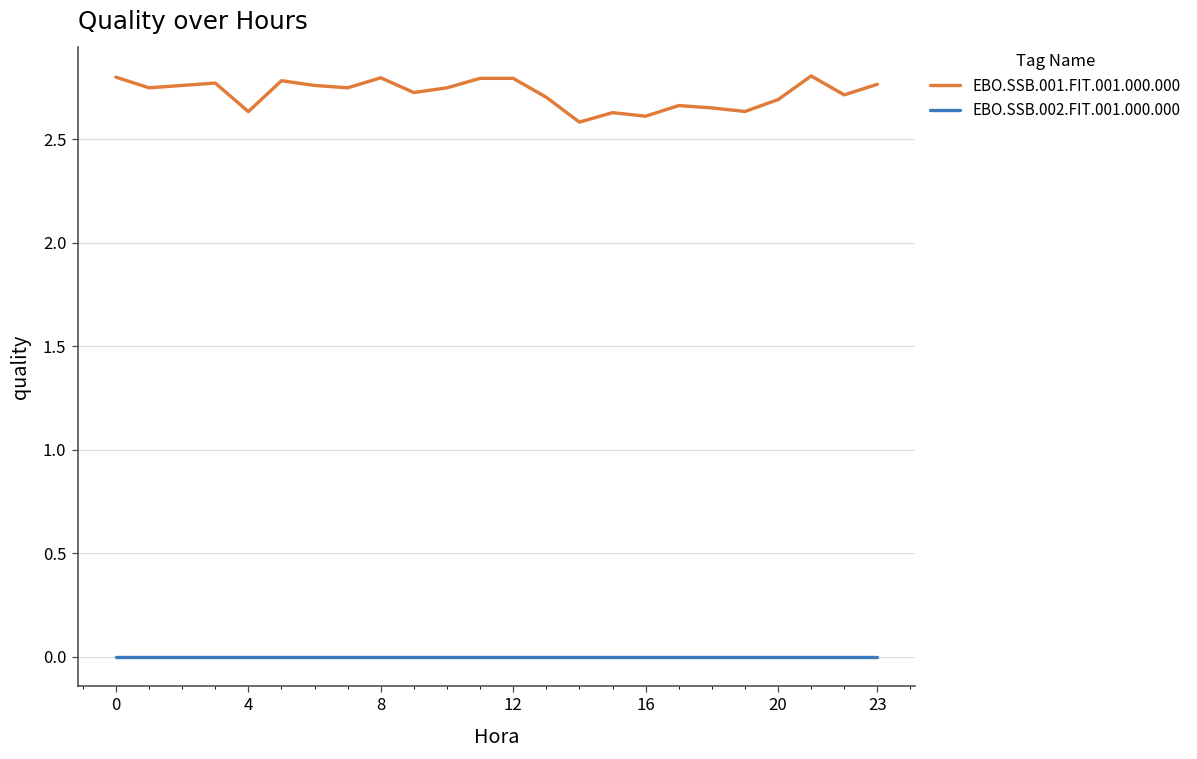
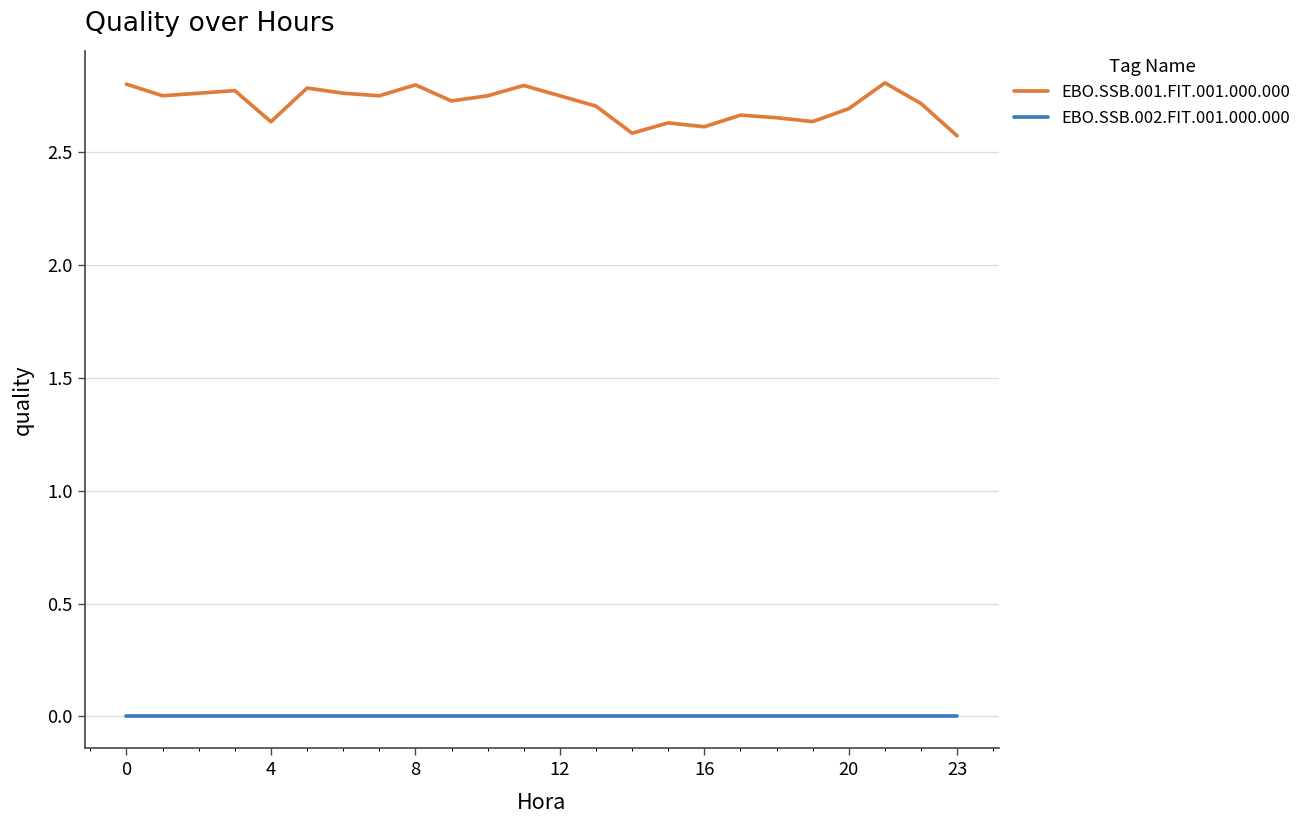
EBO.SSB.001.FIT.001.000.000, 12: 2.79 -> 2.75
EBO.SSB.001.FIT.001.000.000, 23: 2.77 -> 2.57
